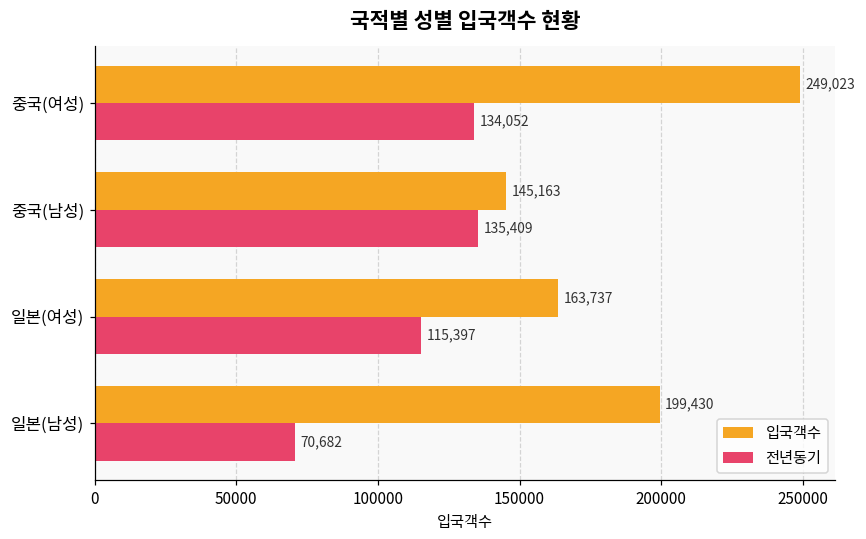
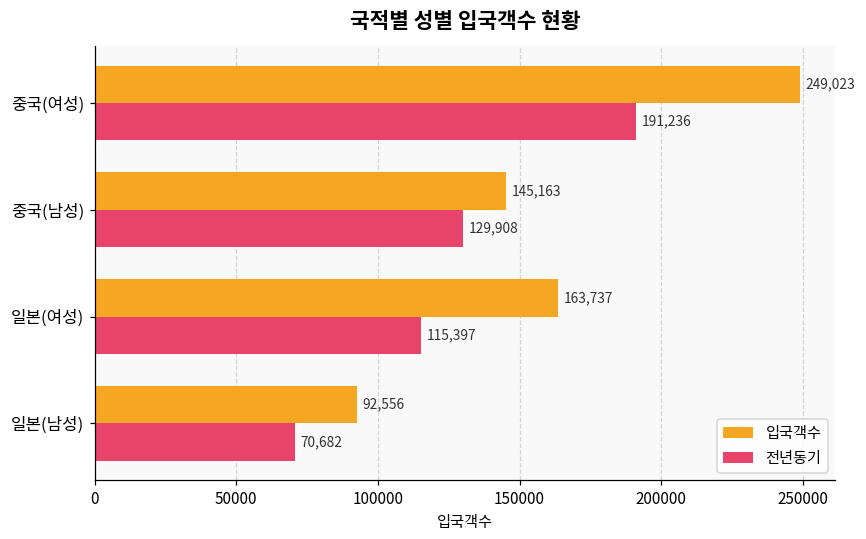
전년동기, 중국(여성): 134,052 -> 191,236
전년동기, 중국(남성): 135,409 -> 129,908
입국객수, 일본(남성): 199,430 -> 92,556
